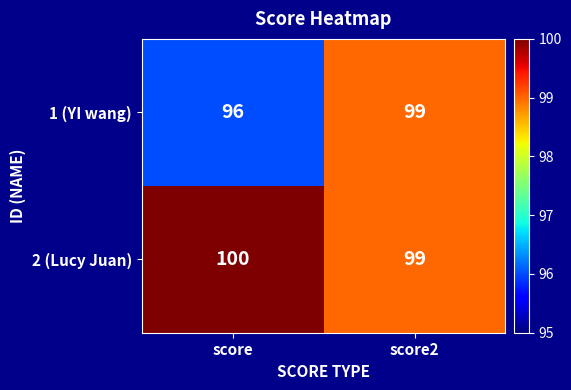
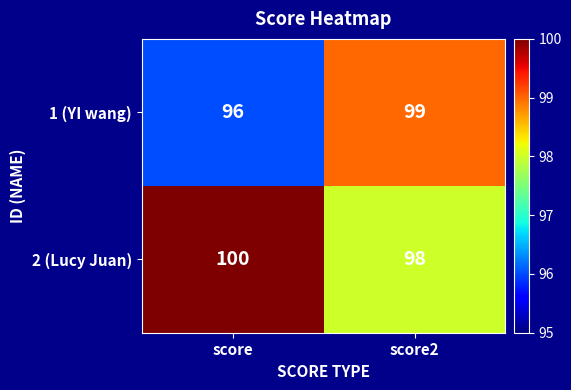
2 (Lucy Juan), score2: 99 -> 98
